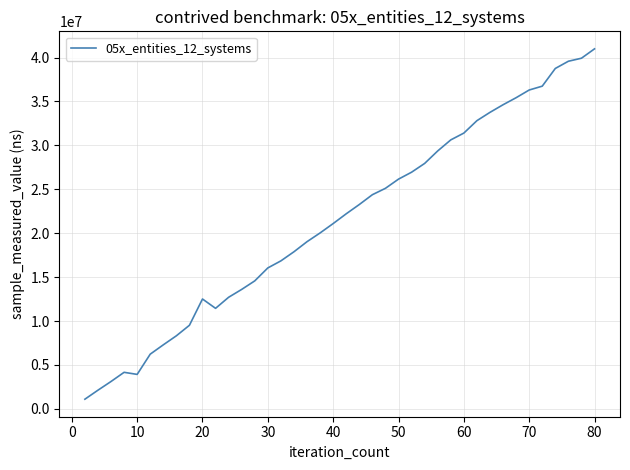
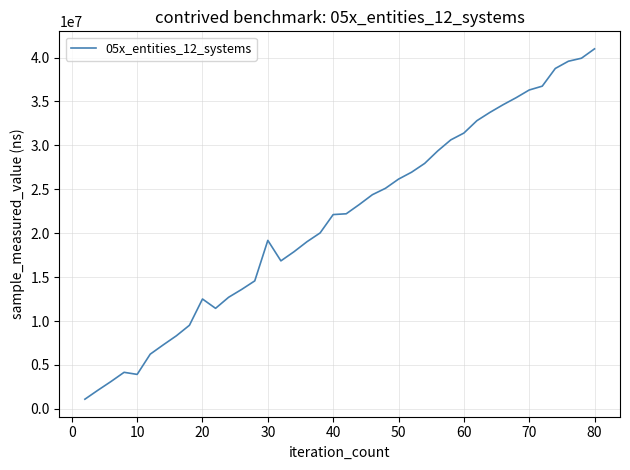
30: 16000000 -> 19000000
40: 21000000 -> 22000000
